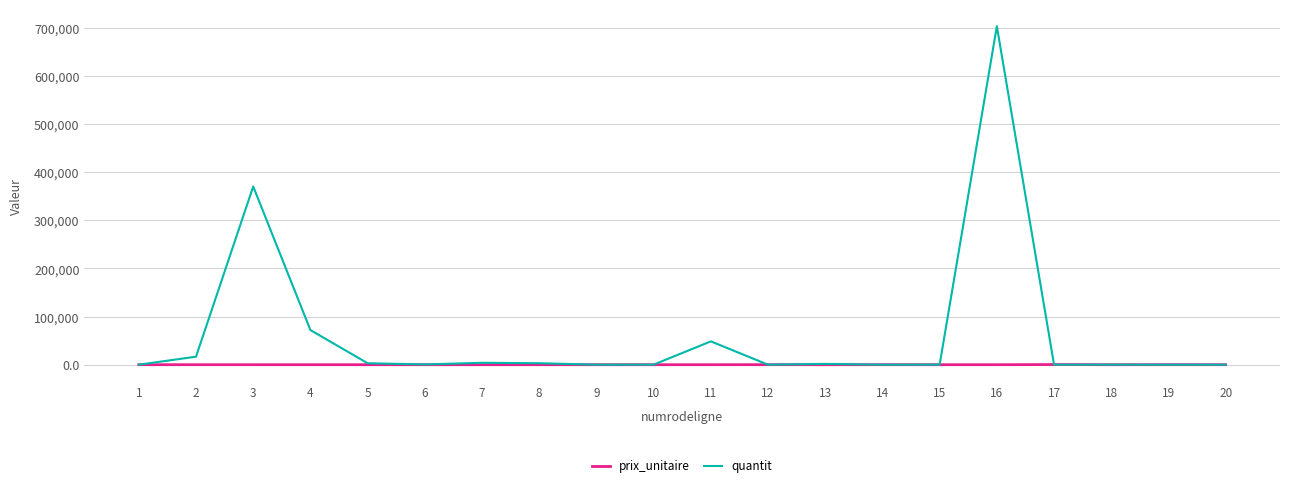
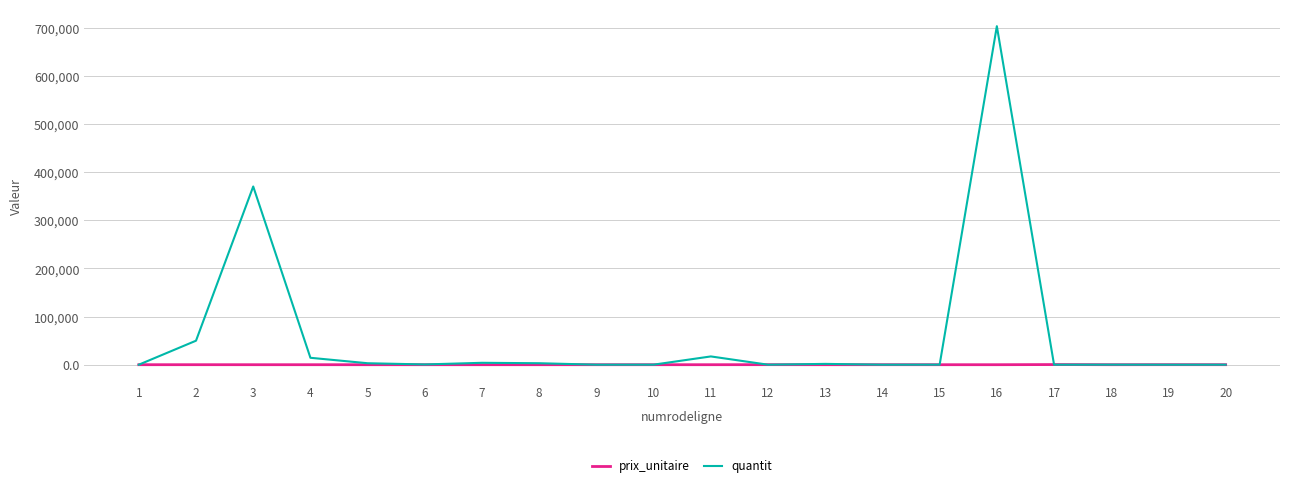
quantit, 2: 20,000 -> 50,000
quantit, 4: 70,000 -> 10,000
quantit, 11: 50,000 -> 20,000
